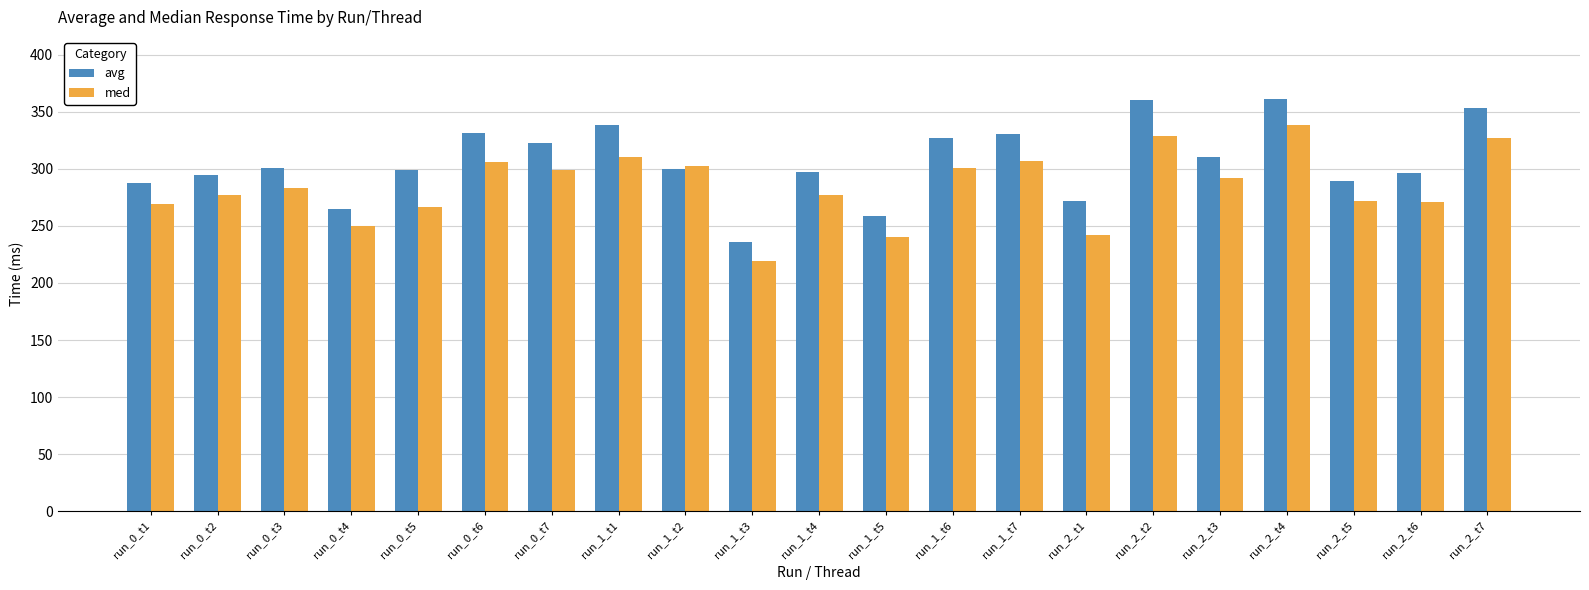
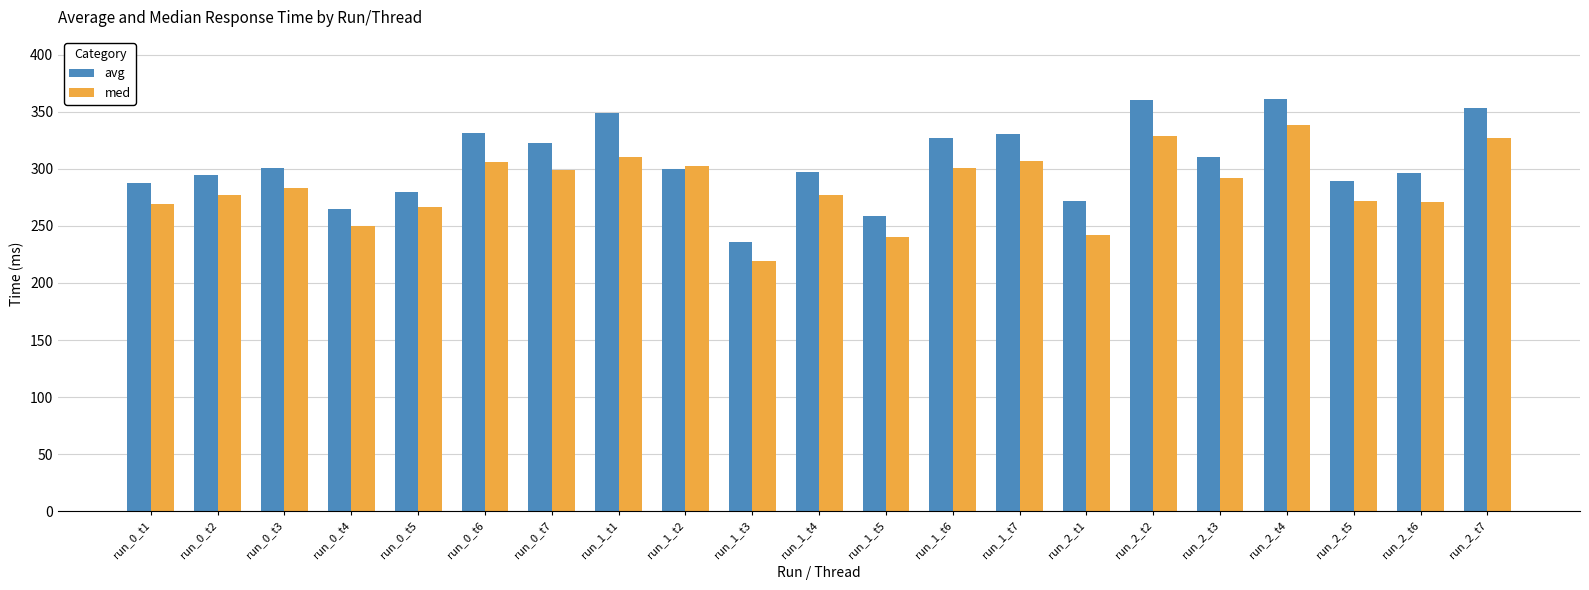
avg, run_0_t5: 299 -> 280
avg, run_1_t1: 338 -> 349
